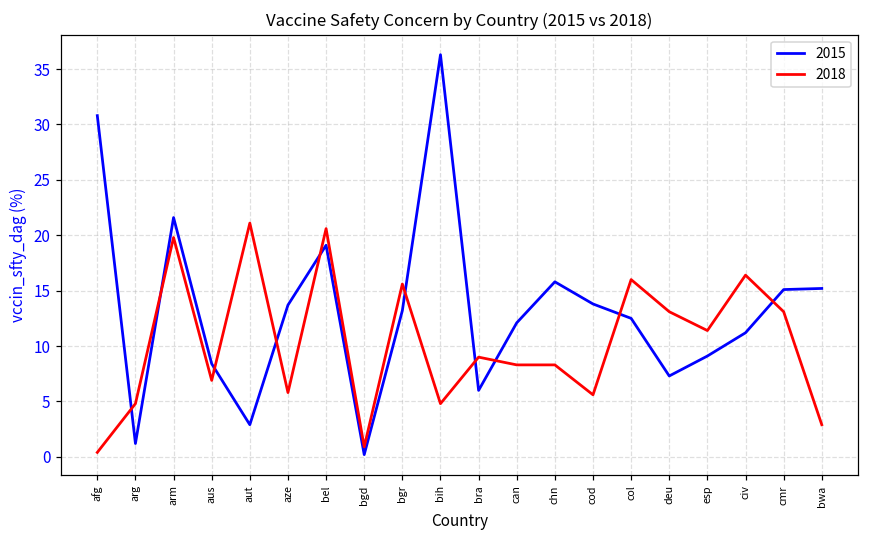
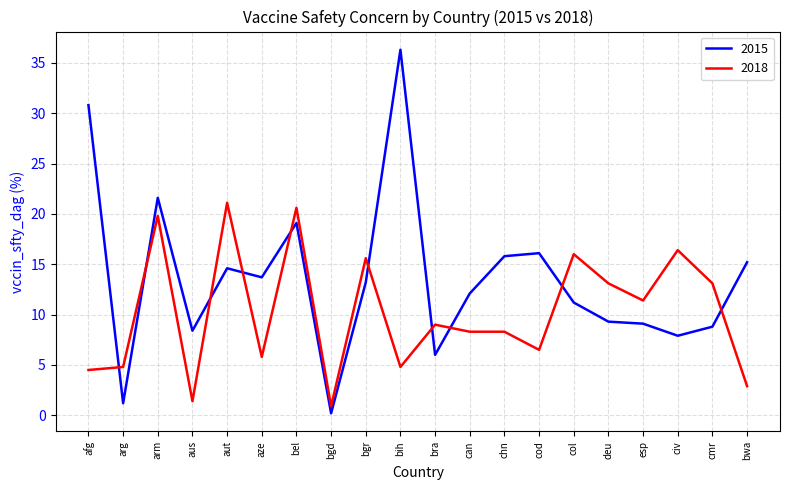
2018, afg: 0.4 -> 4.5
2018, aus: 6.9 -> 1.4
2015, aut: 2.9 -> 14.6
2015, cod: 13.8 -> 16.1
2018, cod: 5.6 -> 6.5
2015, col: 12.5 -> 11.2
2015, deu: 7.3 -> 9.3
2015, civ: 11.2 -> 7.9
2015, cmr: 15.1 -> 8.8
